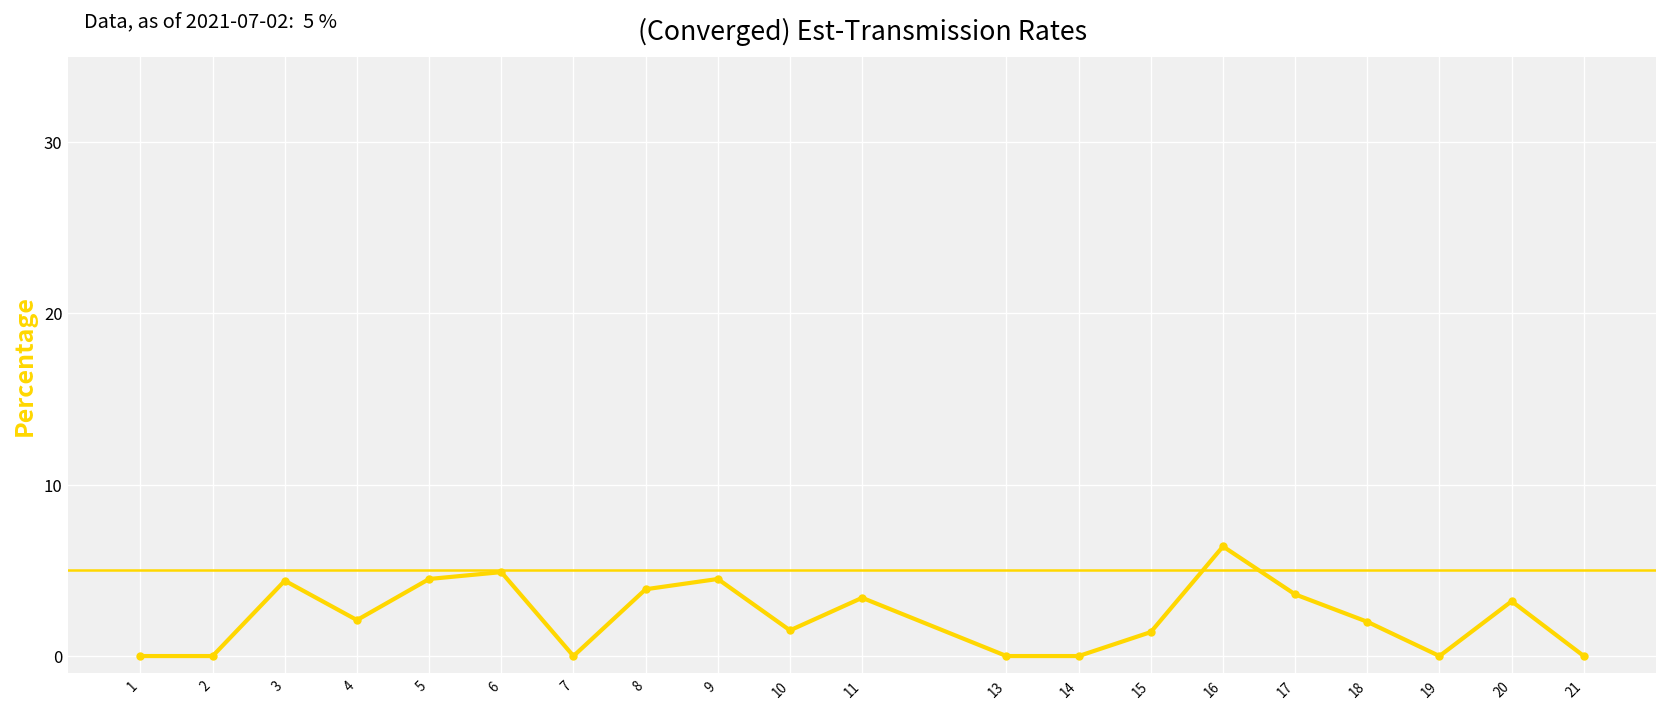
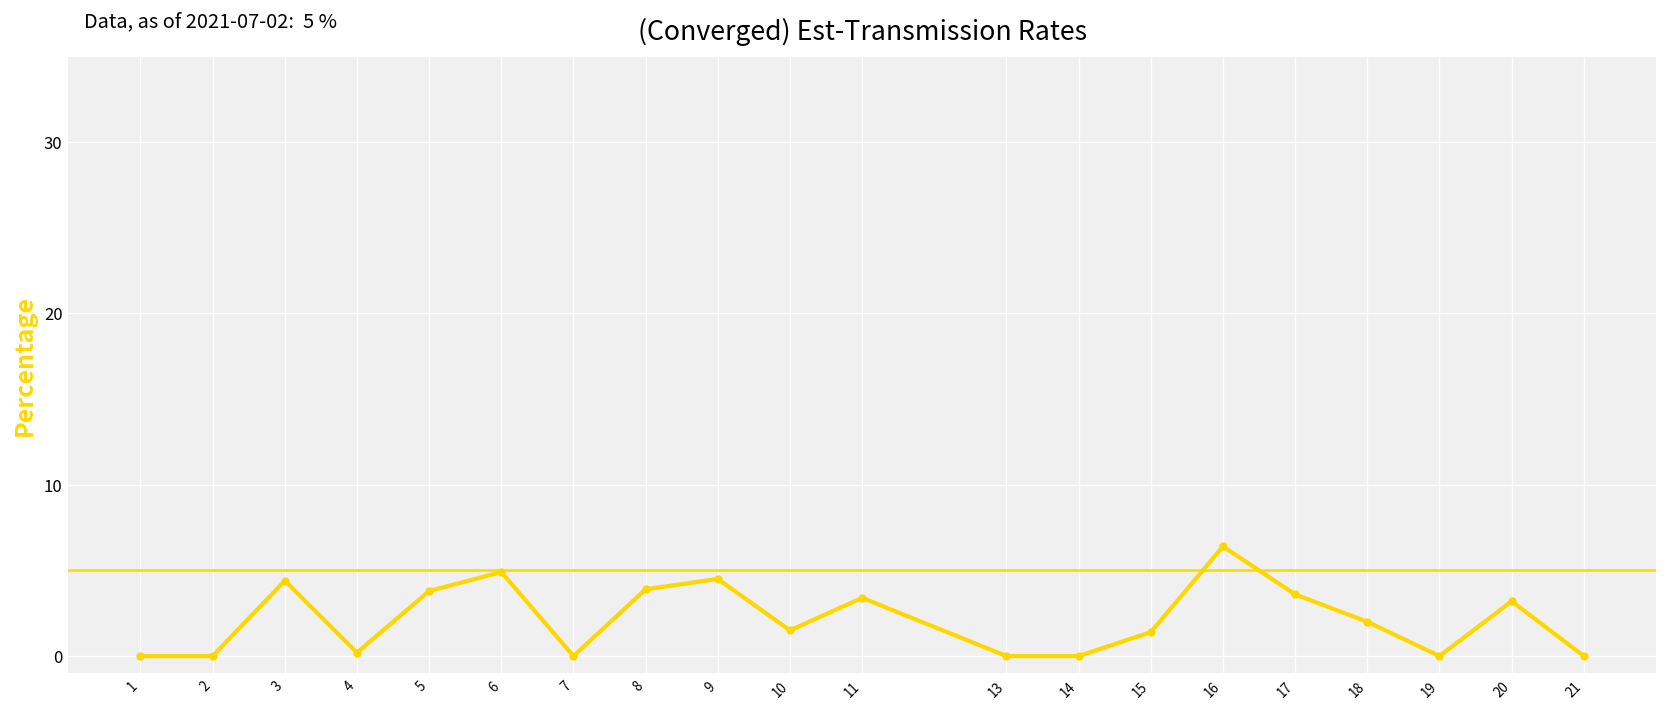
4: 2.1 -> 0.2
5: 4.5 -> 3.8
